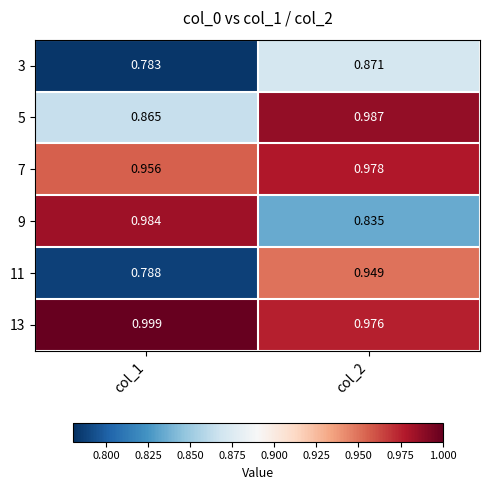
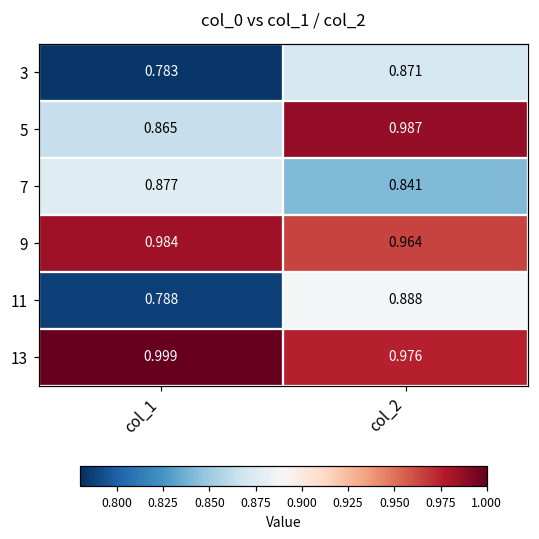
7, col_1: 0.956 -> 0.877
7, col_2: 0.978 -> 0.841
9, col_2: 0.835 -> 0.964
11, col_2: 0.949 -> 0.888
